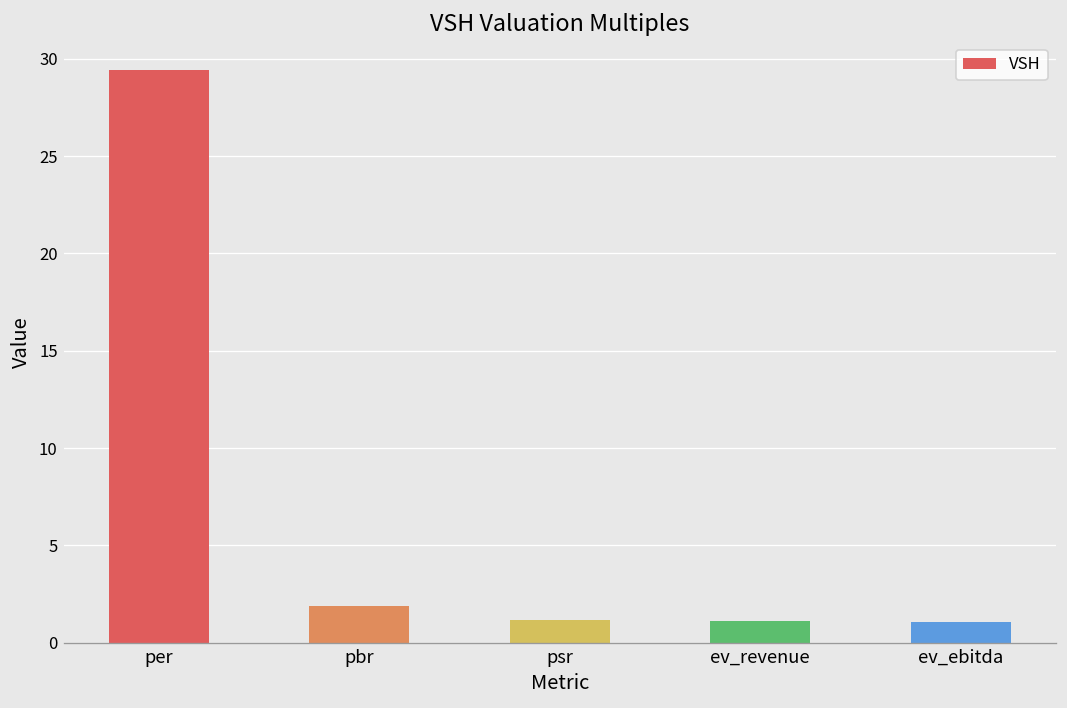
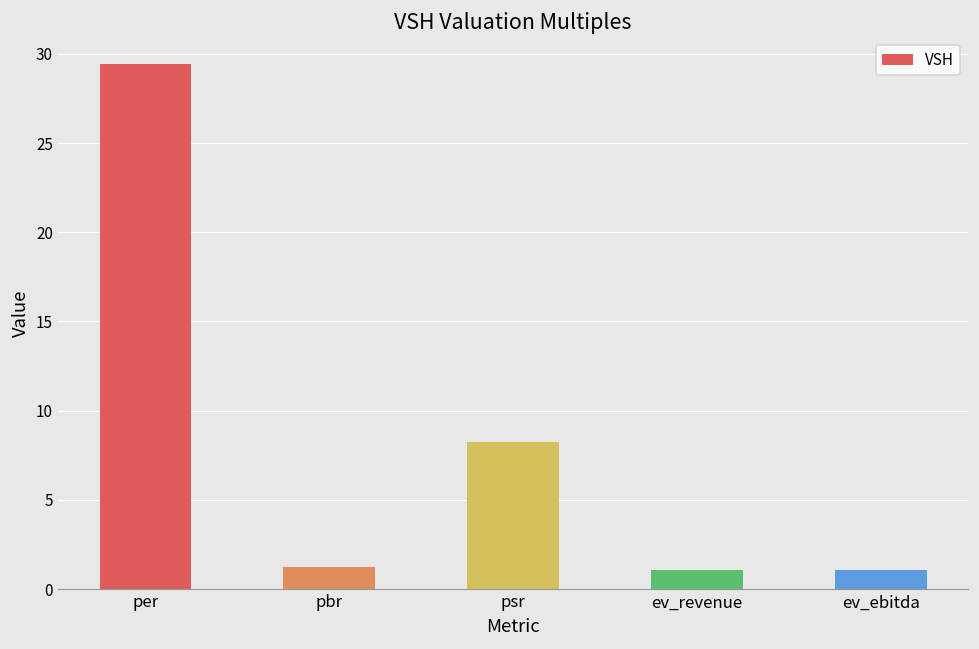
pbr: 1.9 -> 1.2
psr: 1.2 -> 8.3
